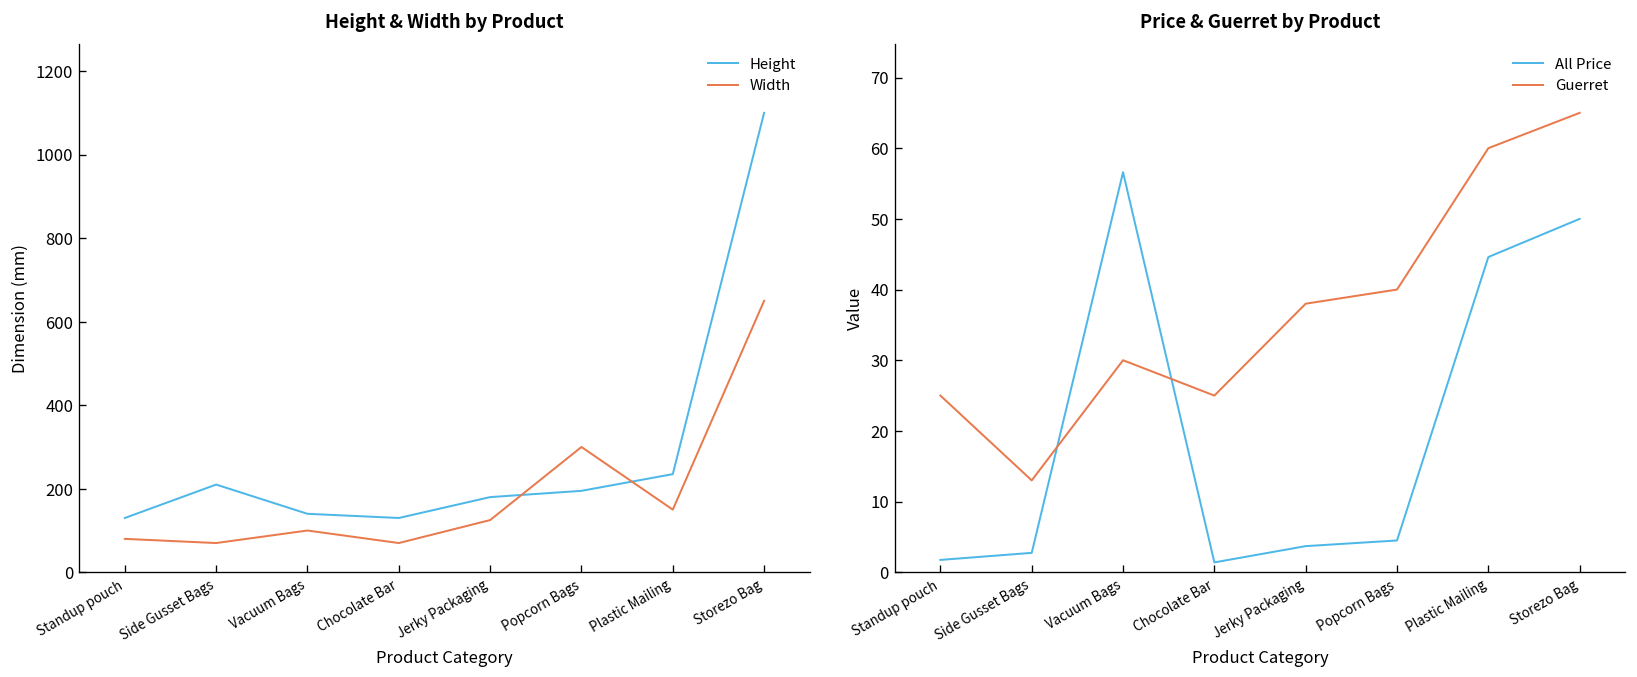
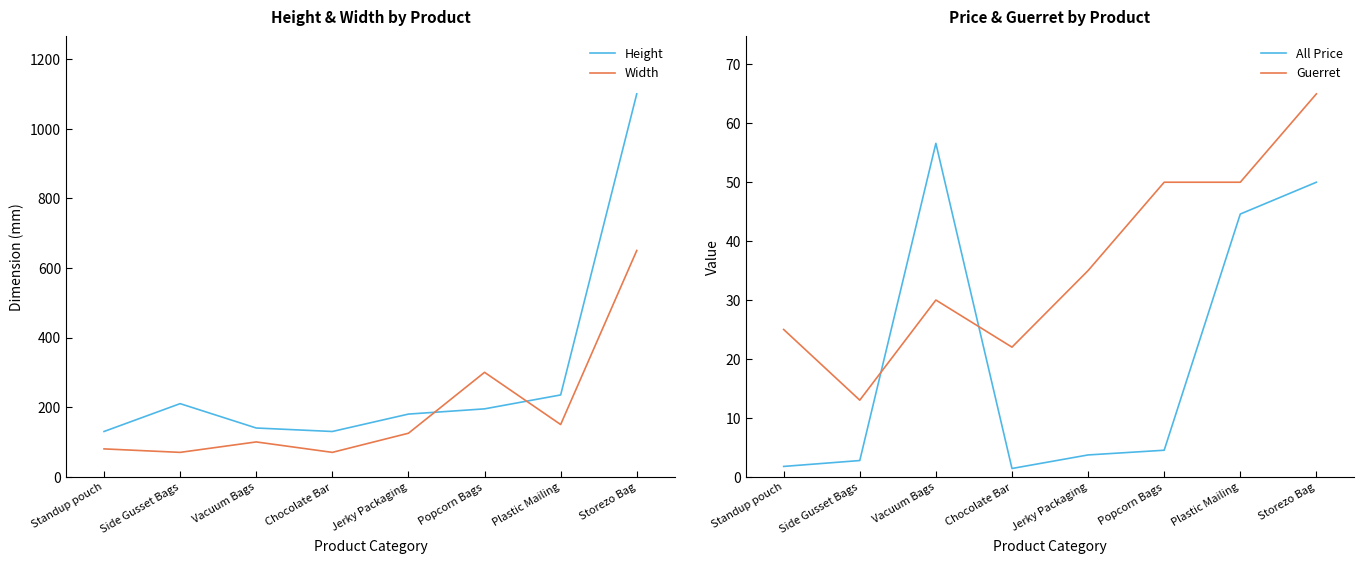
Price & Guerret by Product, Guerret, Chocolate Bar: 25 -> 22
Price & Guerret by Product, Guerret, Jerky Packaging: 38 -> 35
Price & Guerret by Product, Guerret, Popcorn Bags: 40 -> 50
Price & Guerret by Product, Guerret, Plastic Mailing: 60 -> 50
